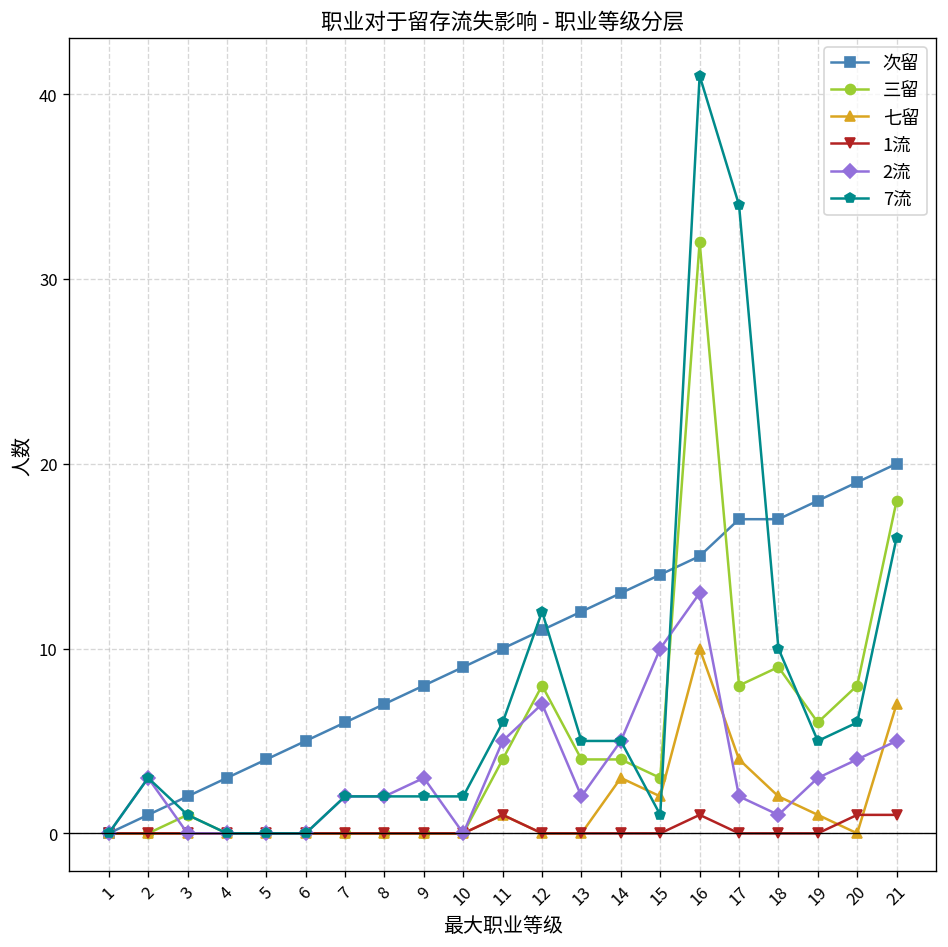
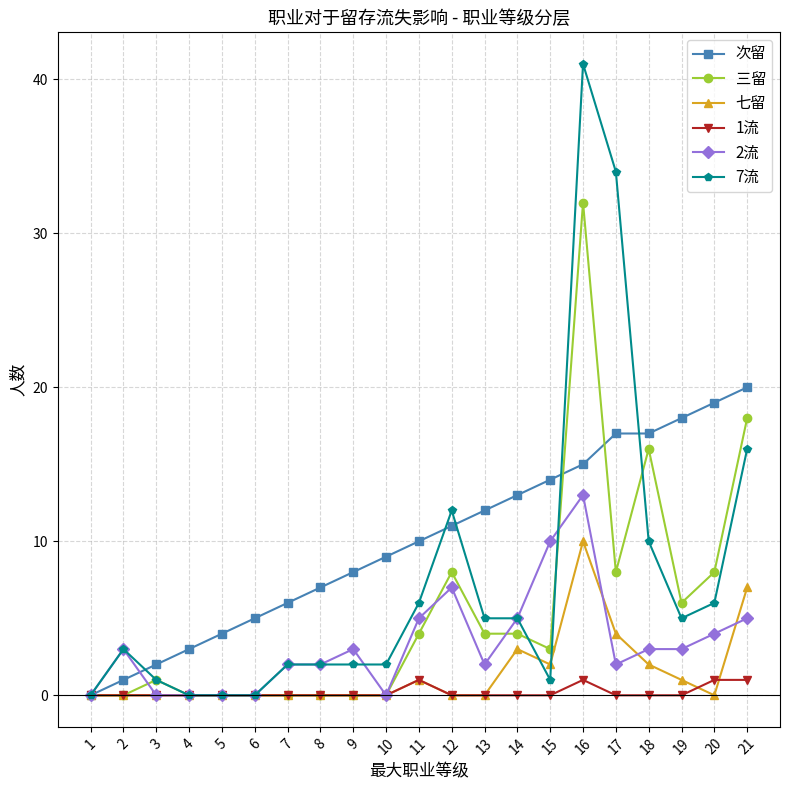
三留, 18: 9 -> 16
2流, 18: 1 -> 3
